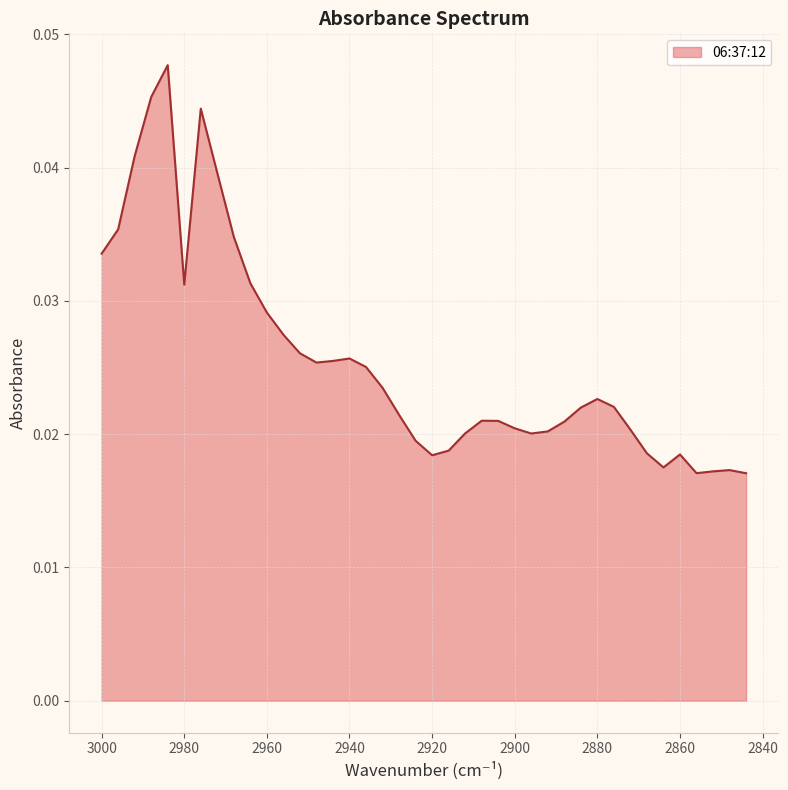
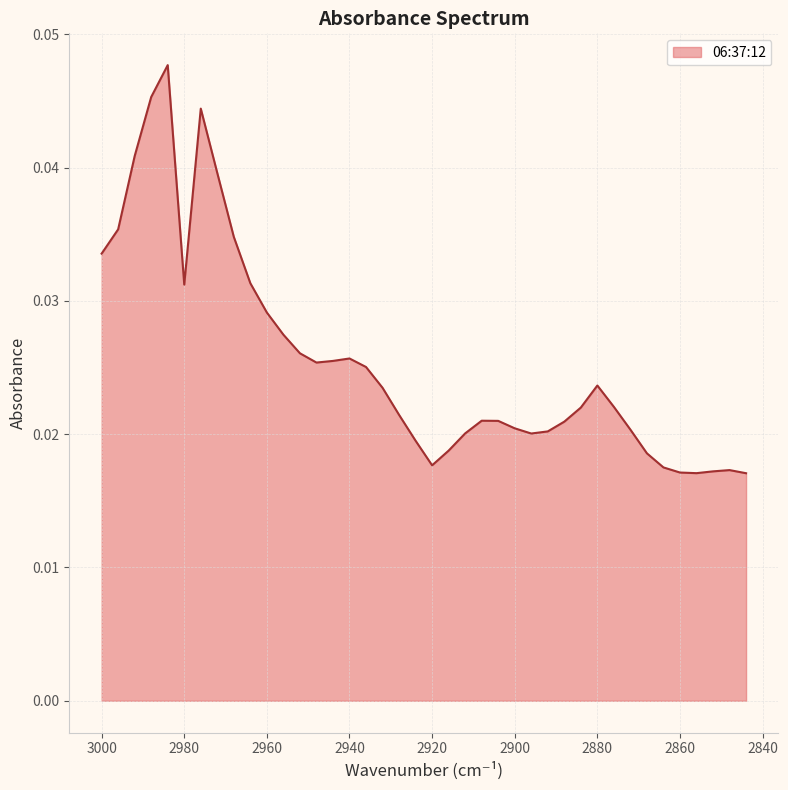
2920: 0.0184 -> 0.0177
2880: 0.0226 -> 0.0237
2860: 0.0185 -> 0.0171
